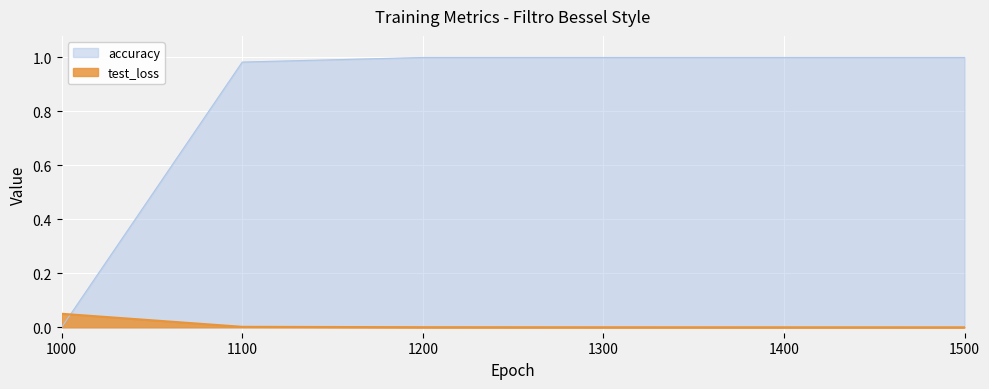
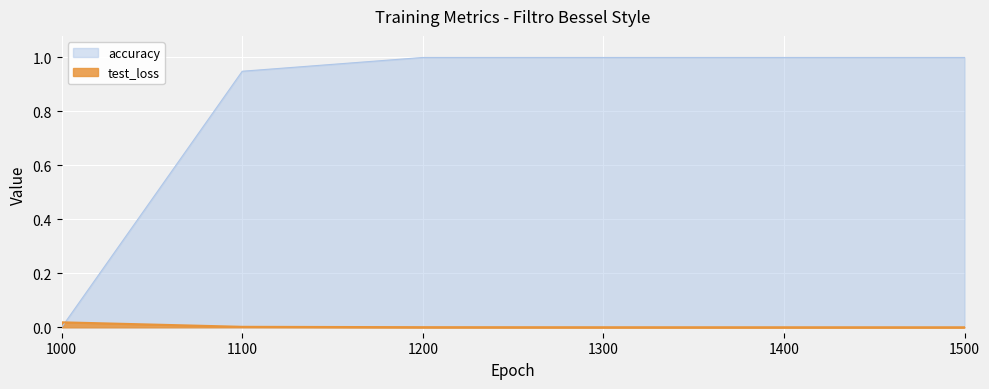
test_loss, 1000: 0.05 -> 0.02
accuracy, 1100: 0.98 -> 0.95
